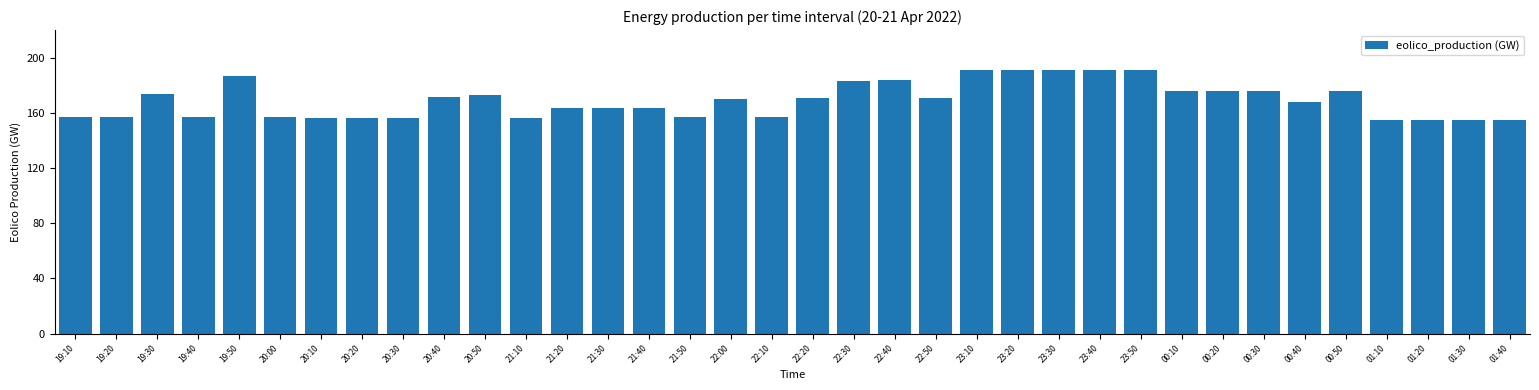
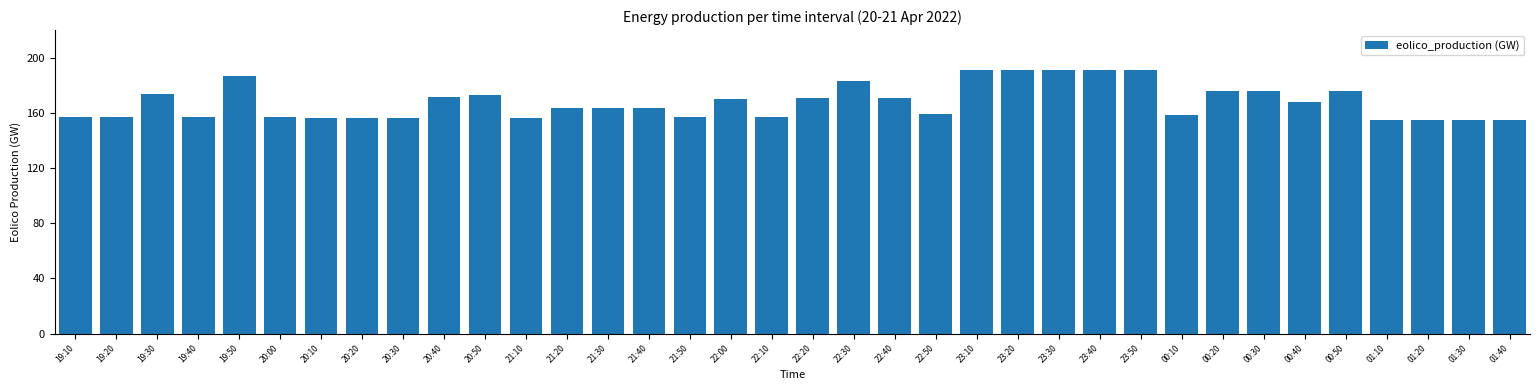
22:40: 184 -> 171
22:50: 171 -> 159
00:10: 176 -> 158
